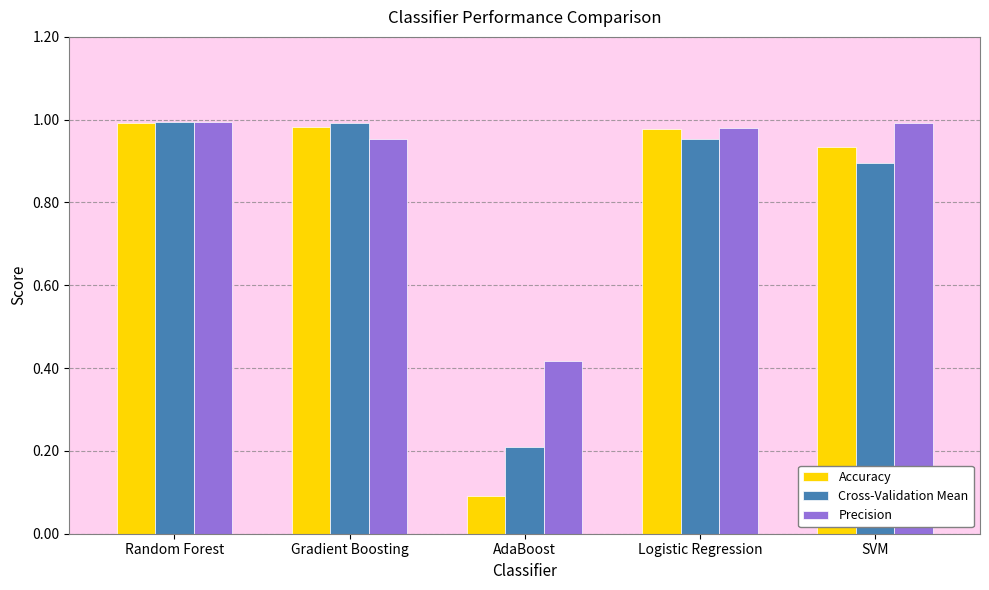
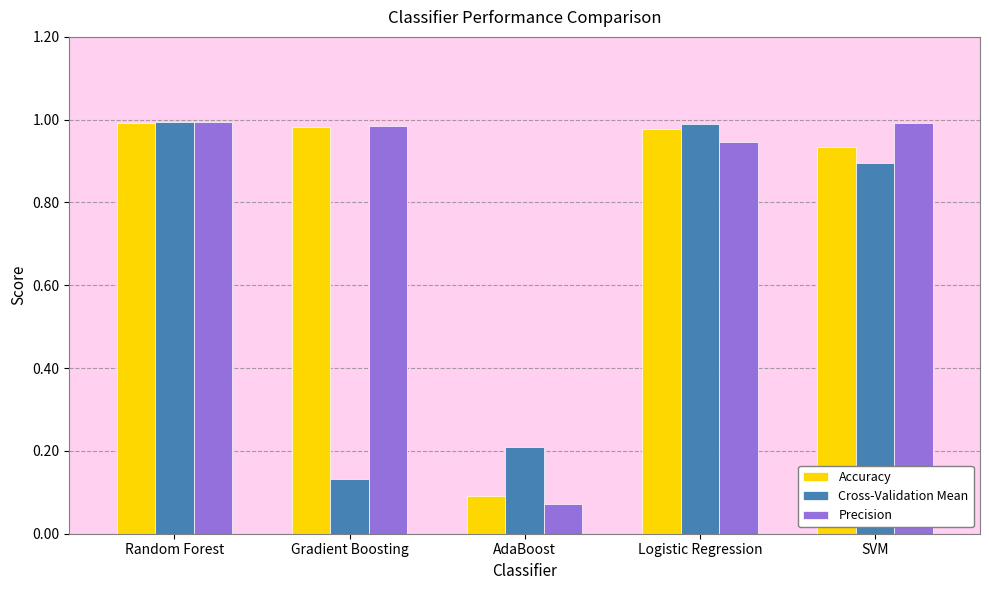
Cross-Validation Mean, Gradient Boosting: 0.99 -> 0.13
Precision, Gradient Boosting: 0.95 -> 0.98
Precision, AdaBoost: 0.42 -> 0.07
Cross-Validation Mean, Logistic Regression: 0.95 -> 0.99
Precision, Logistic Regression: 0.98 -> 0.95
